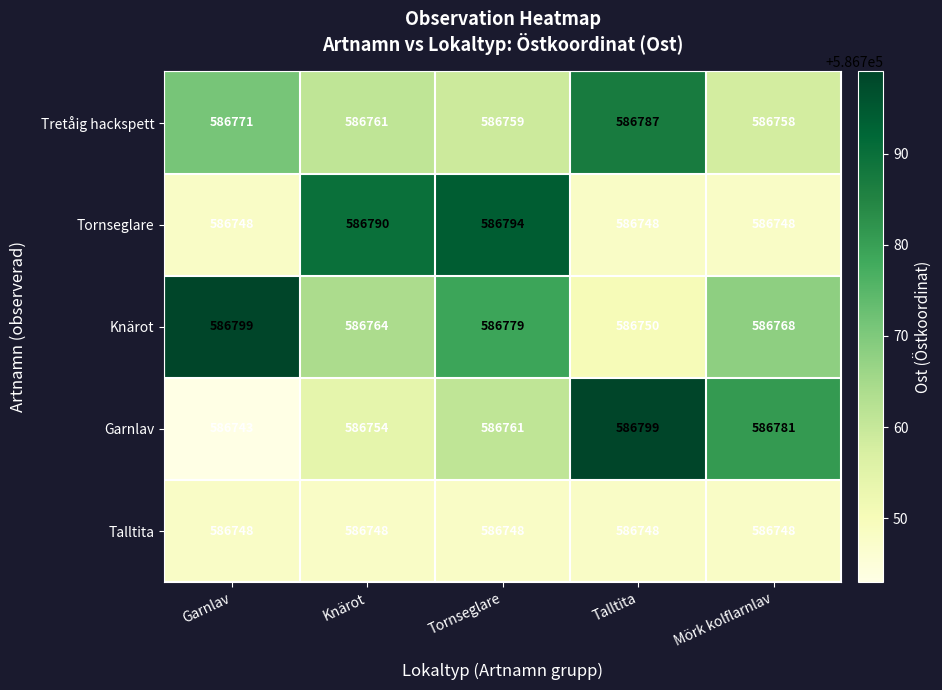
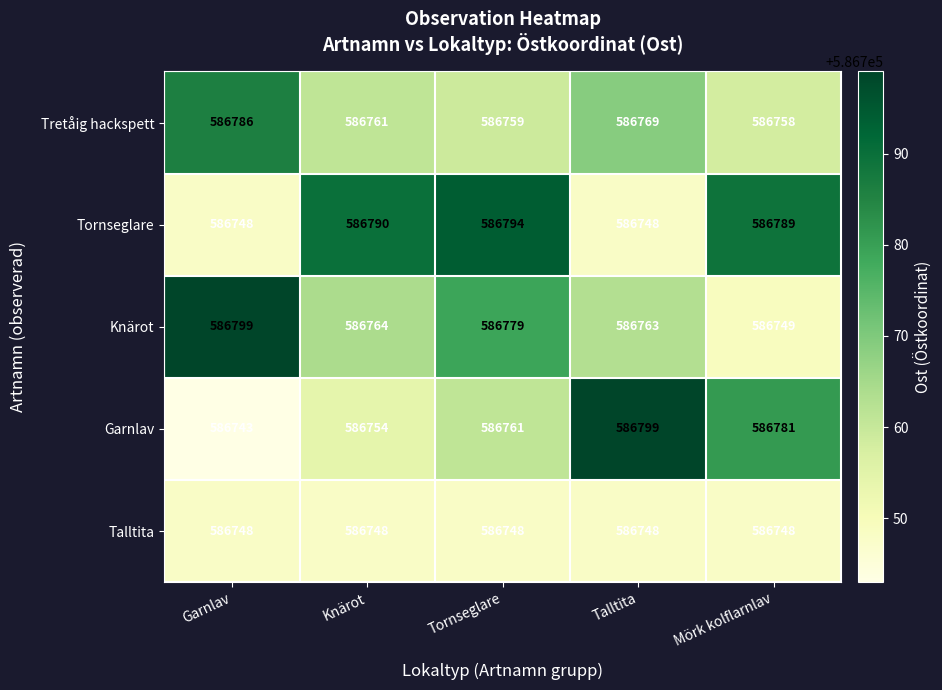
Tretåig hackspett, Garnlav: 586771 -> 586786
Tretåig hackspett, Talltita: 586787 -> 586769
Tornseglare, Mörk kolflarnlav: 586748 -> 586789
Knärot, Talltita: 586750 -> 586763
Knärot, Mörk kolflarnlav: 586768 -> 586749
